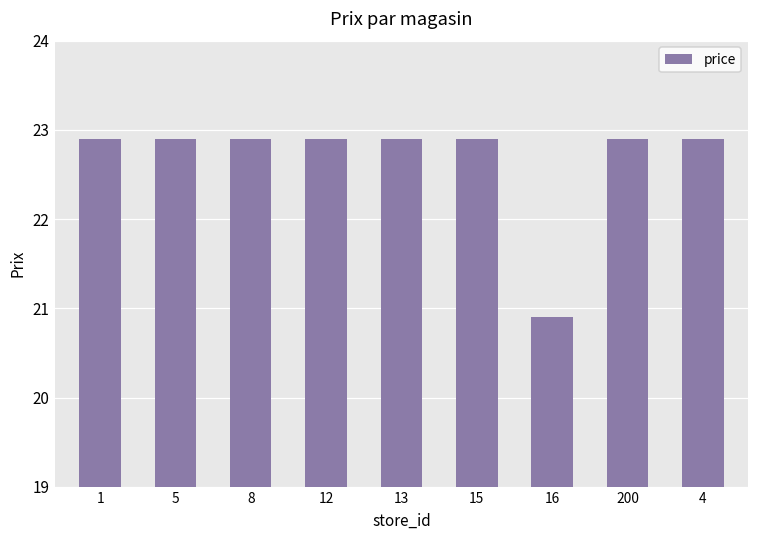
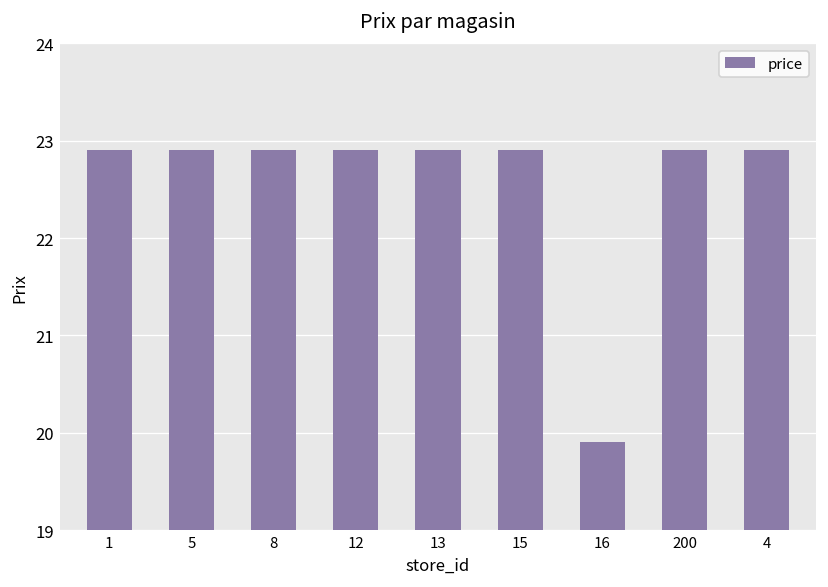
16: 20.9 -> 19.9
